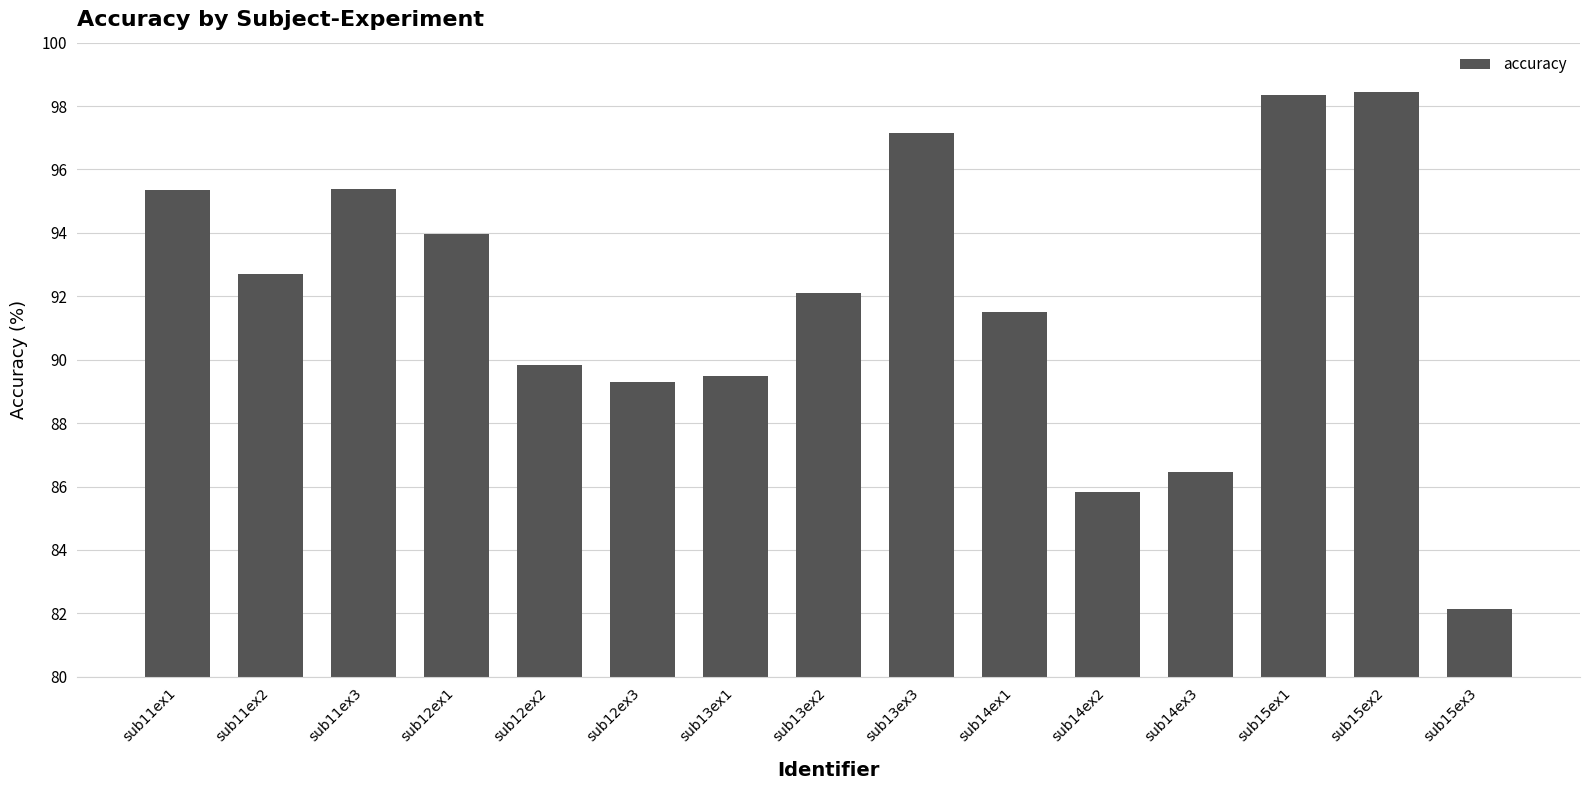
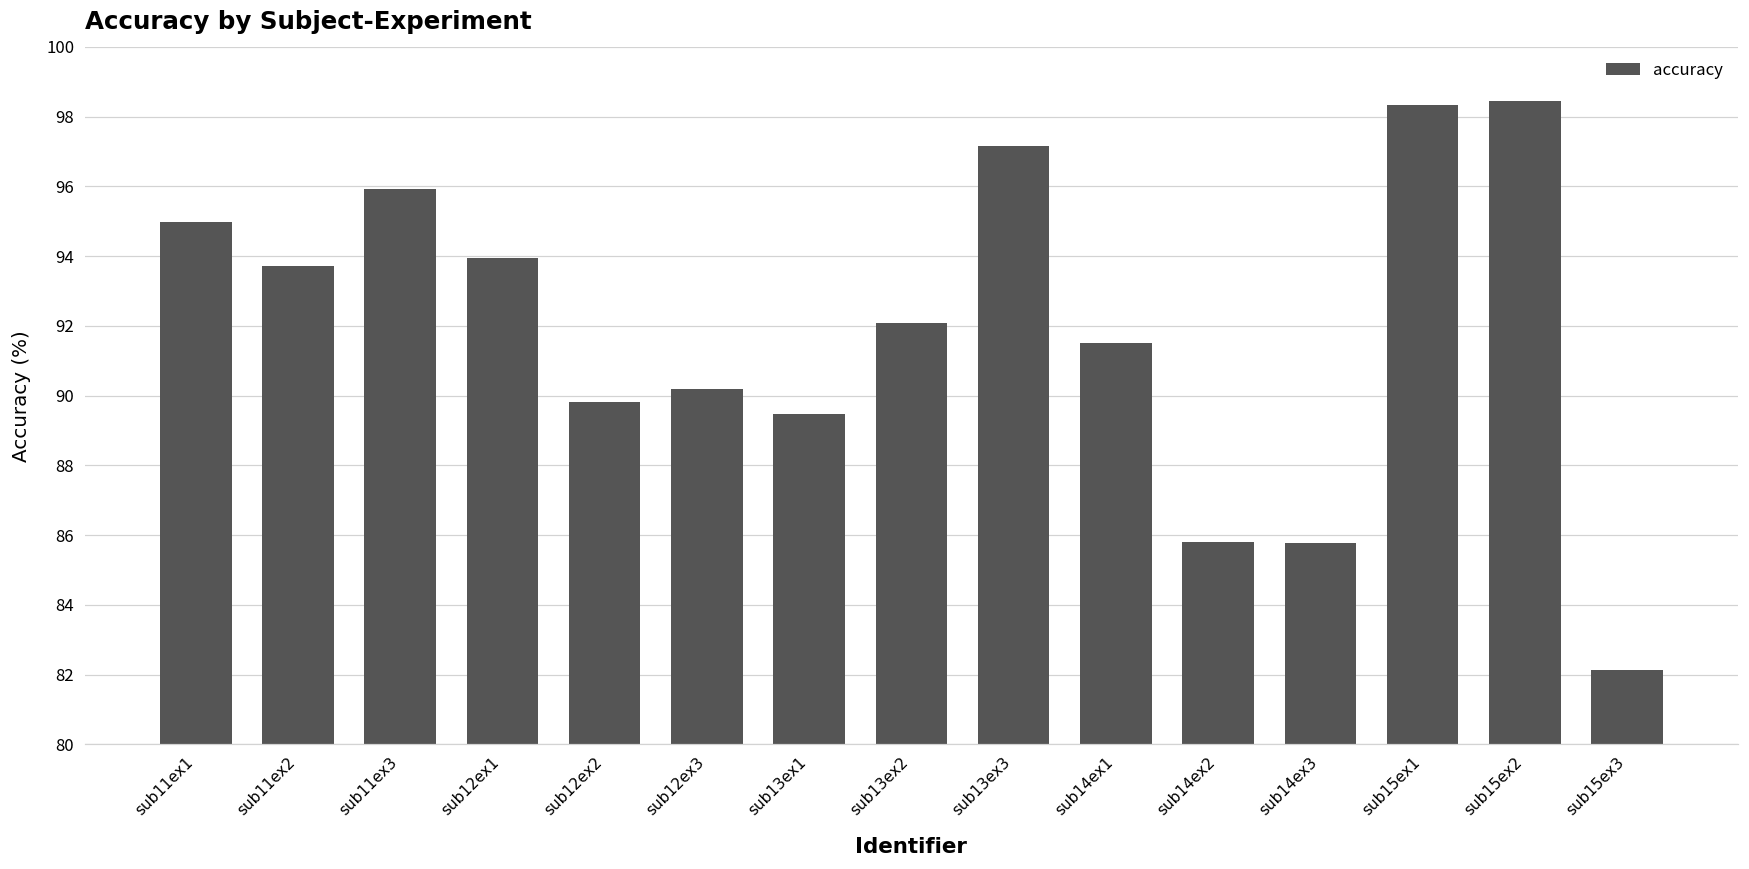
sub11ex1: 95.3 -> 95.0
sub11ex2: 92.7 -> 93.7
sub11ex3: 95.4 -> 95.9
sub12ex3: 89.3 -> 90.2
sub14ex3: 86.5 -> 85.8
